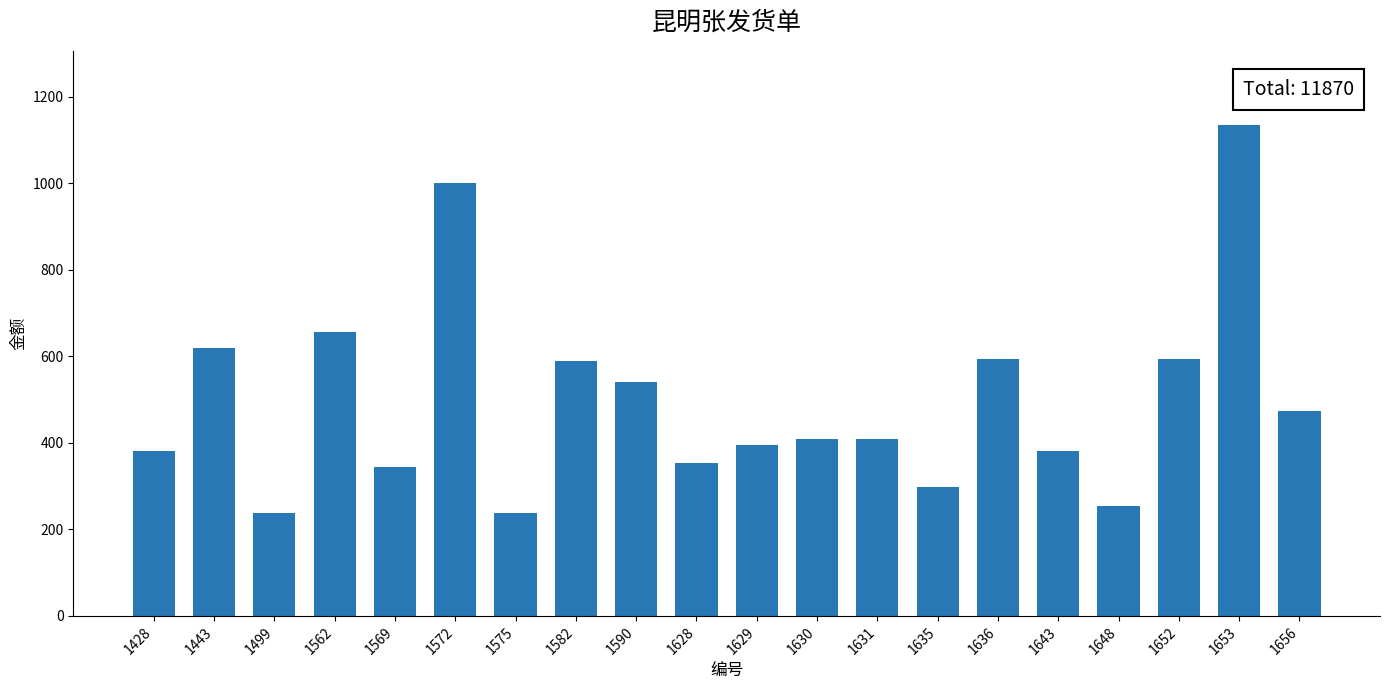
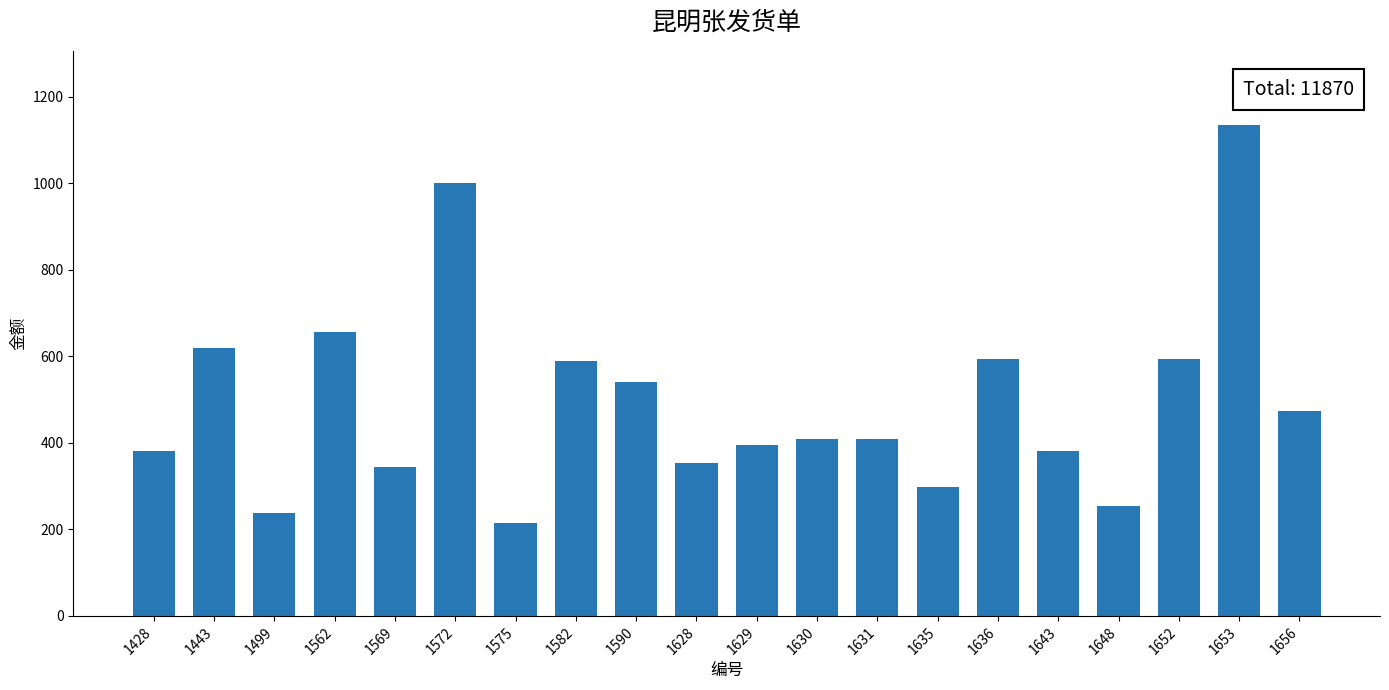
1575: 240 -> 210
